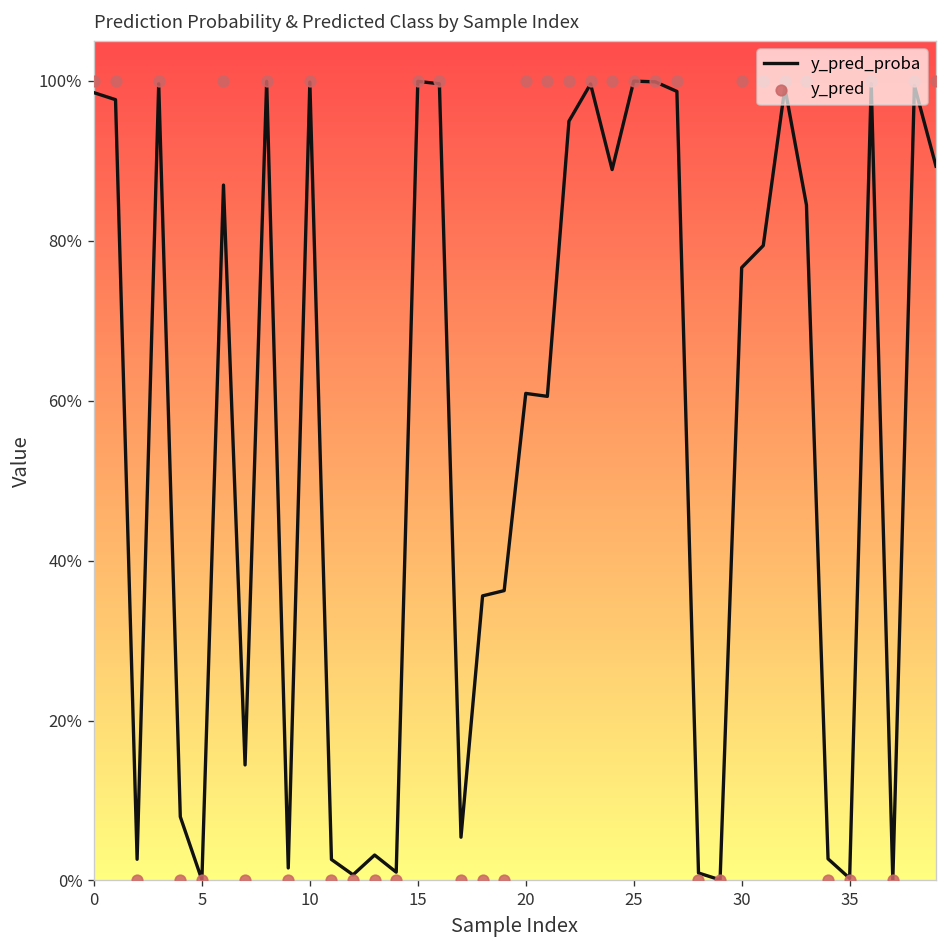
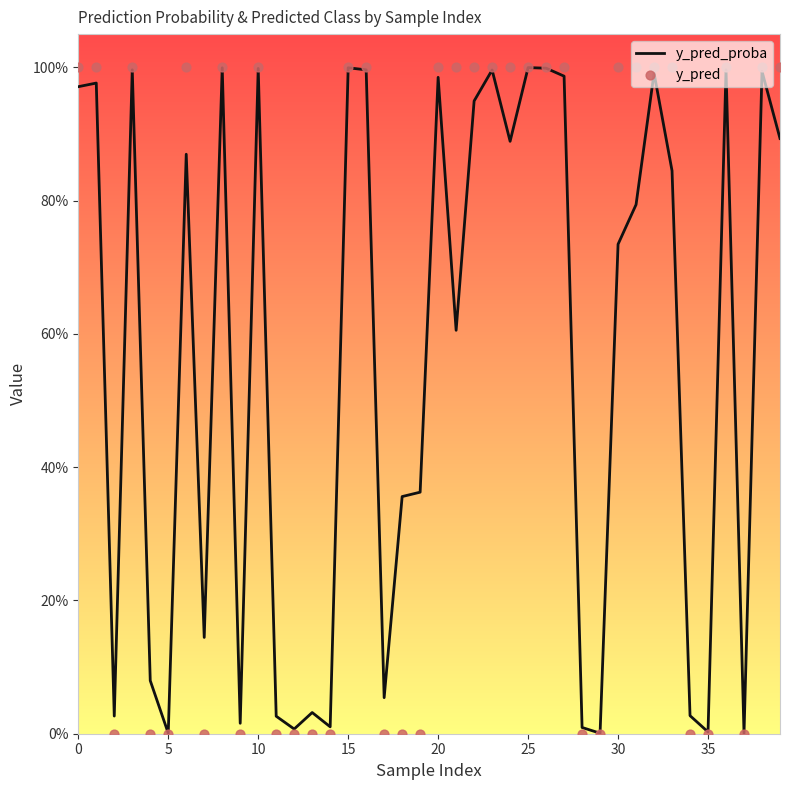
y_pred_proba, 0: 99% -> 97%
y_pred_proba, 20: 61% -> 99%
y_pred_proba, 30: 77% -> 73%
